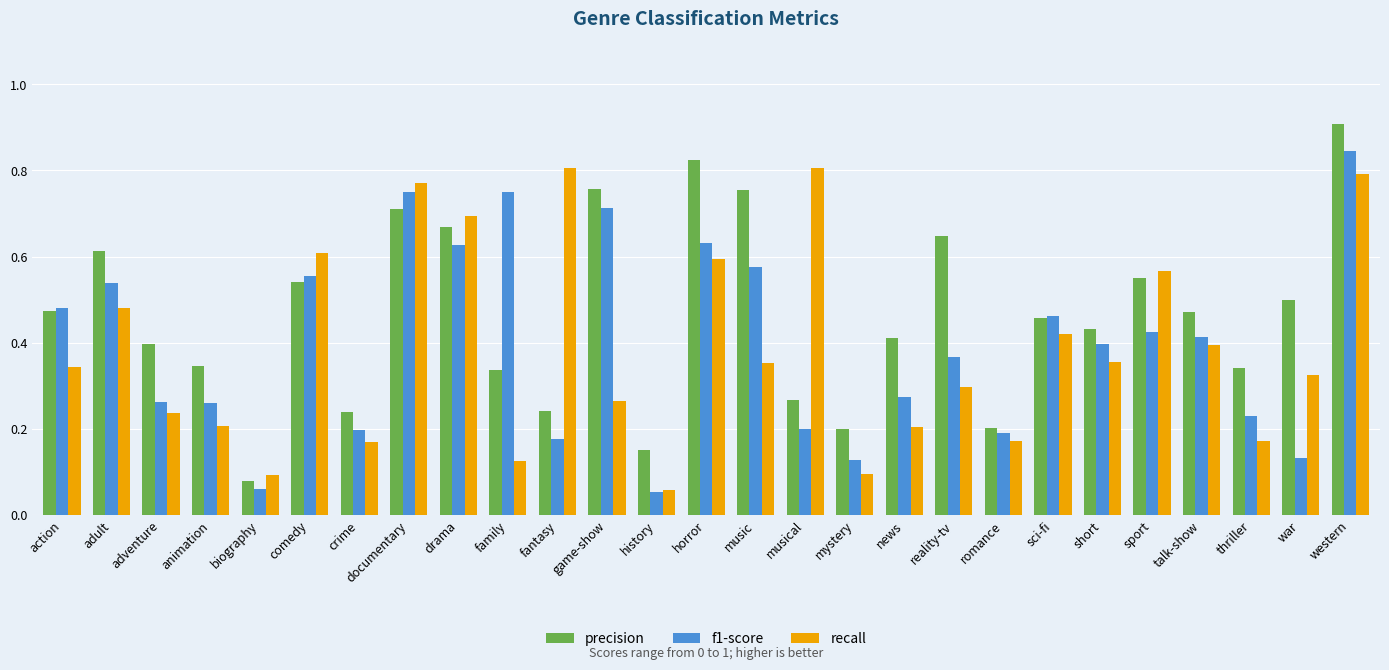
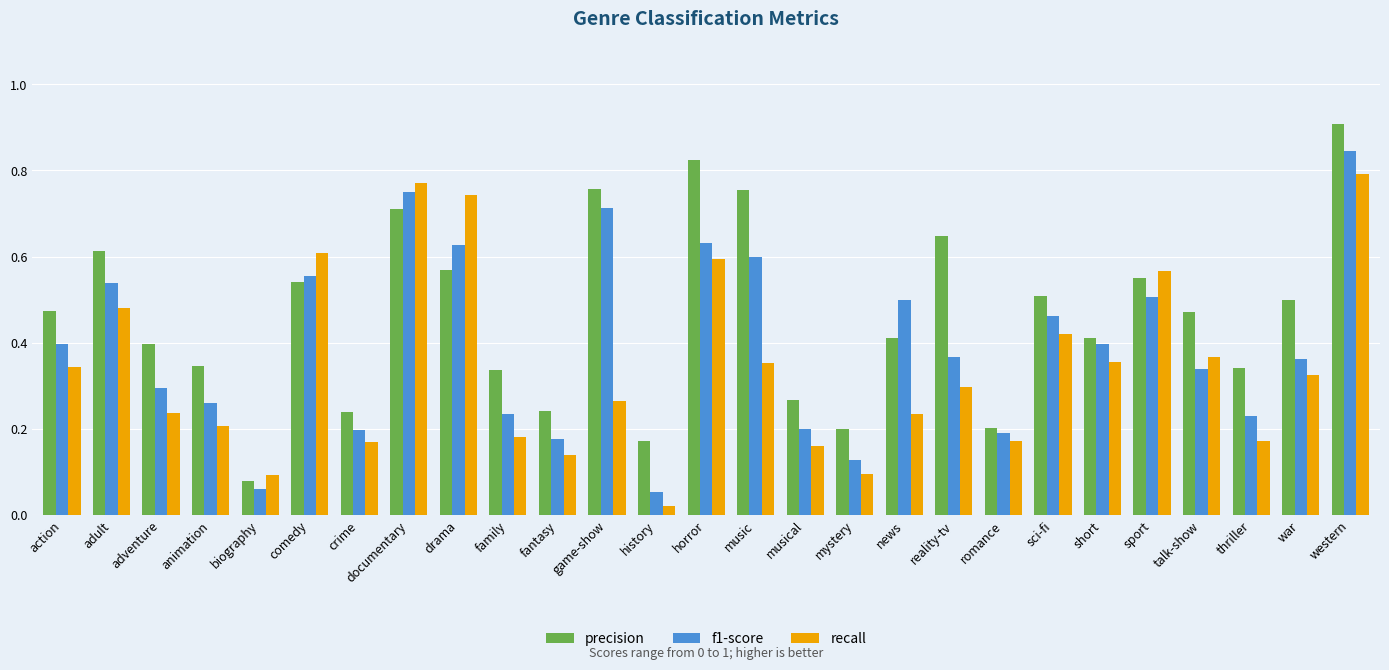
f1-score, action: 0.48 -> 0.40
f1-score, adventure: 0.26 -> 0.30
precision, drama: 0.67 -> 0.57
recall, drama: 0.69 -> 0.74
f1-score, family: 0.75 -> 0.23
recall, family: 0.12 -> 0.18
recall, fantasy: 0.80 -> 0.14
precision, history: 0.15 -> 0.17
recall, history: 0.06 -> 0.02
f1-score, music: 0.58 -> 0.60
recall, musical: 0.81 -> 0.16
f1-score, news: 0.27 -> 0.50
recall, news: 0.20 -> 0.23
precision, sci-fi: 0.46 -> 0.51
precision, short: 0.43 -> 0.41
f1-score, sport: 0.42 -> 0.51
f1-score, talk-show: 0.41 -> 0.34
recall, talk-show: 0.40 -> 0.37
f1-score, war: 0.13 -> 0.36
